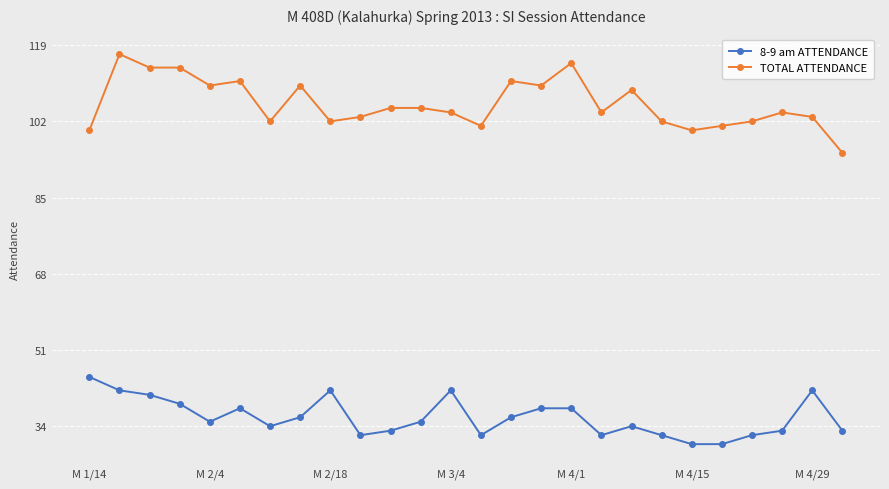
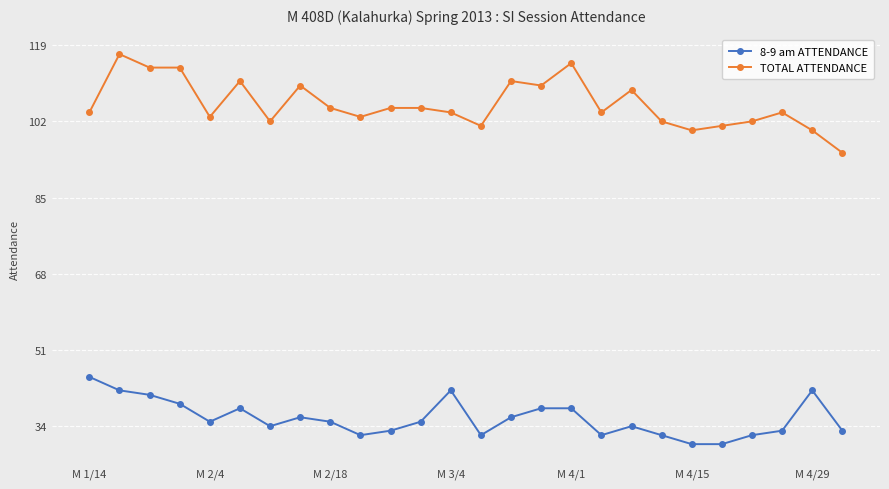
TOTAL ATTENDANCE, M 1/14: 100 -> 104
TOTAL ATTENDANCE, M 2/4: 110 -> 103
8-9 am ATTENDANCE, M 2/18: 42 -> 35
TOTAL ATTENDANCE, M 2/18: 102 -> 105
TOTAL ATTENDANCE, M 4/29: 103 -> 100
